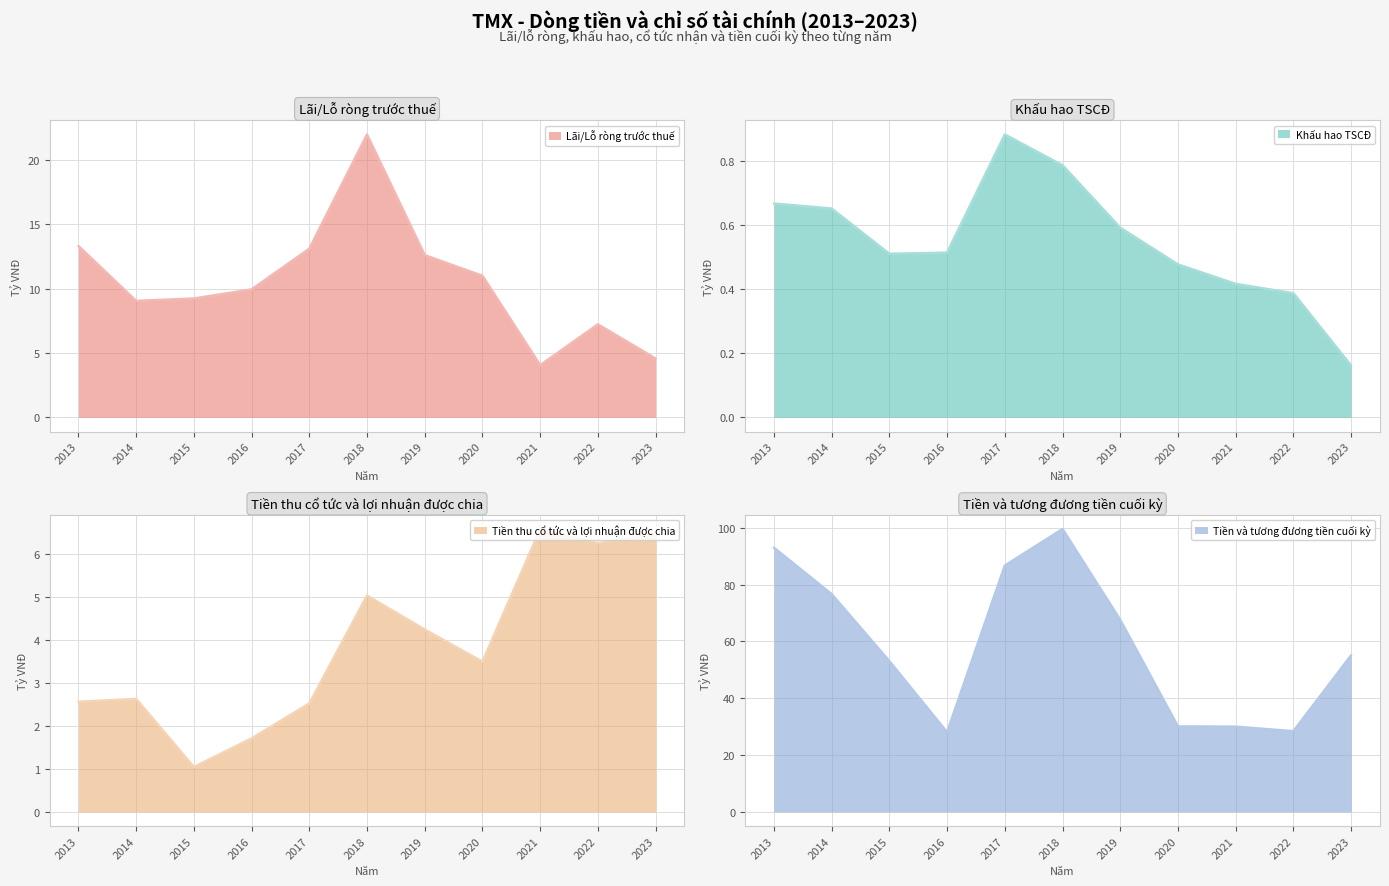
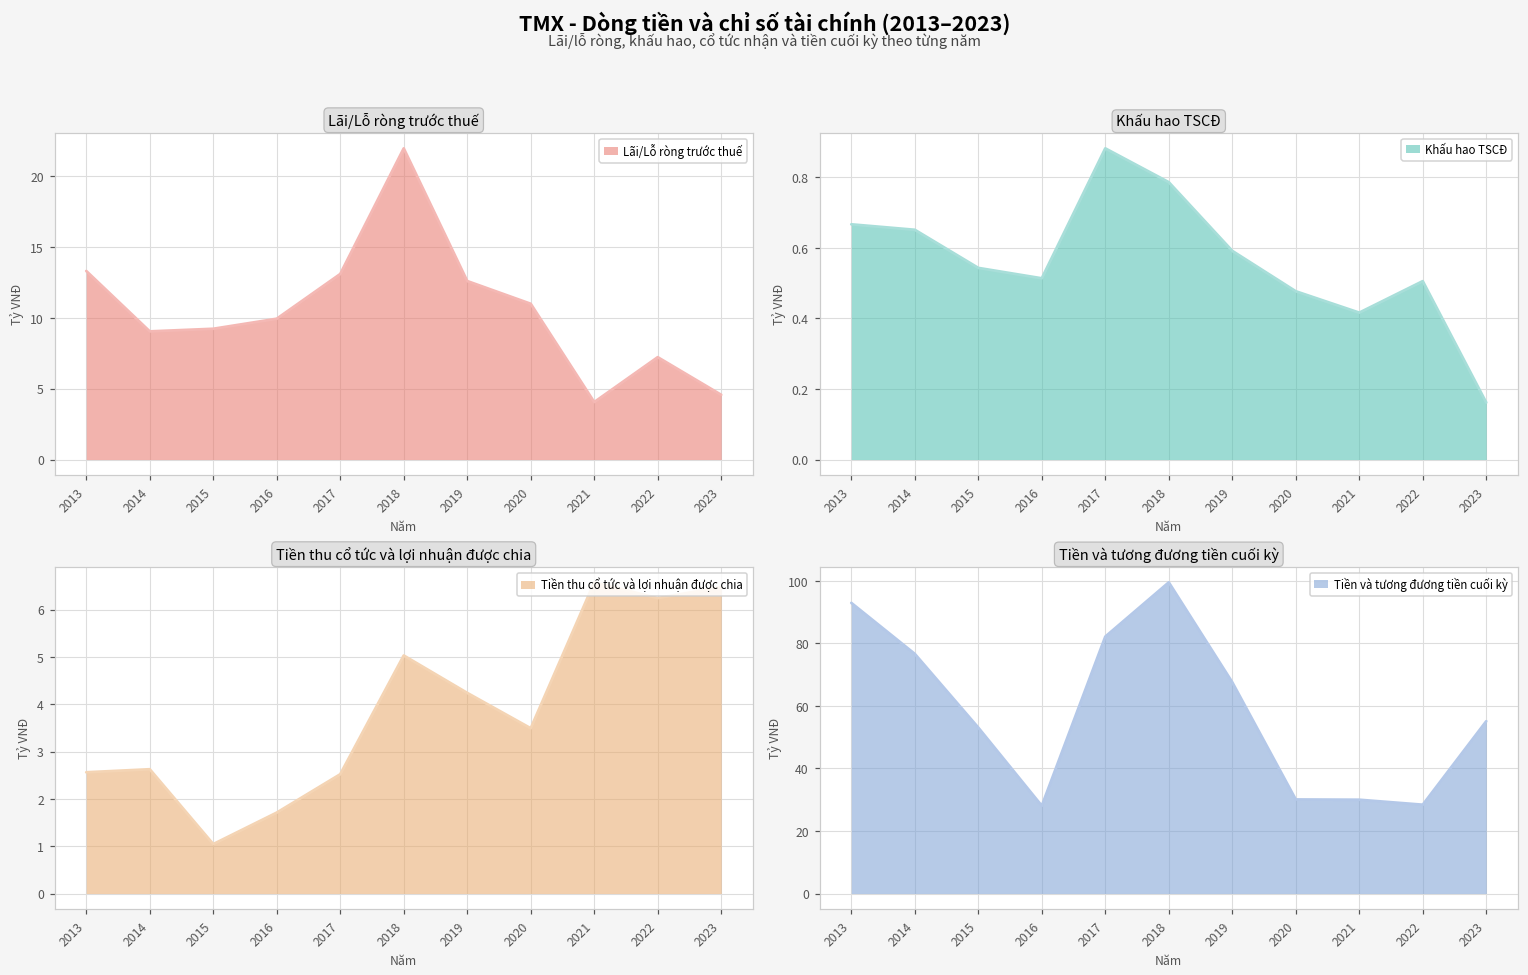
Khấu hao TSCĐ, 2015: 0.51 -> 0.54
Khấu hao TSCĐ, 2022: 0.39 -> 0.51
Tiền và tương đương tiền cuối kỳ, 2017: 87 -> 82
